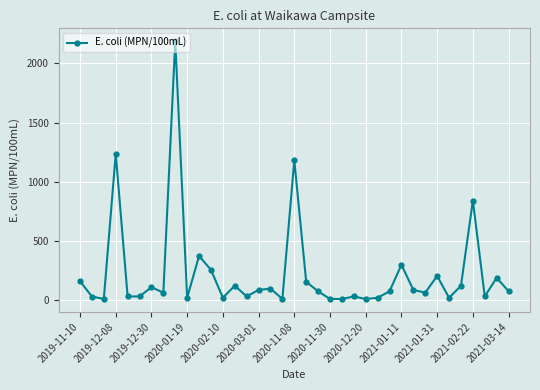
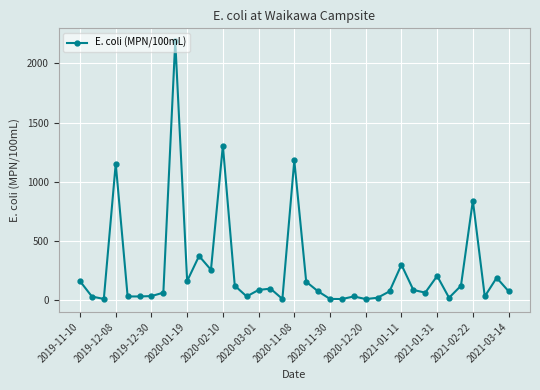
2019-12-08: 1240 -> 1150
2019-12-30: 110 -> 30
2020-01-19: 20 -> 160
2020-02-10: 20 -> 1310
